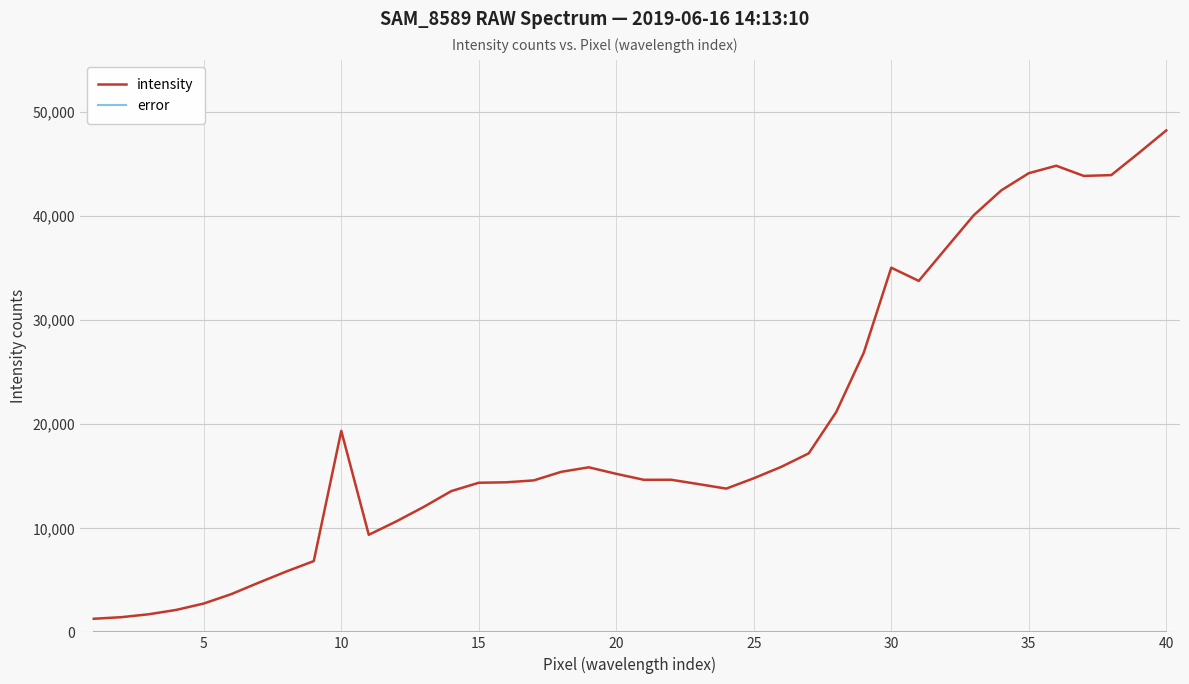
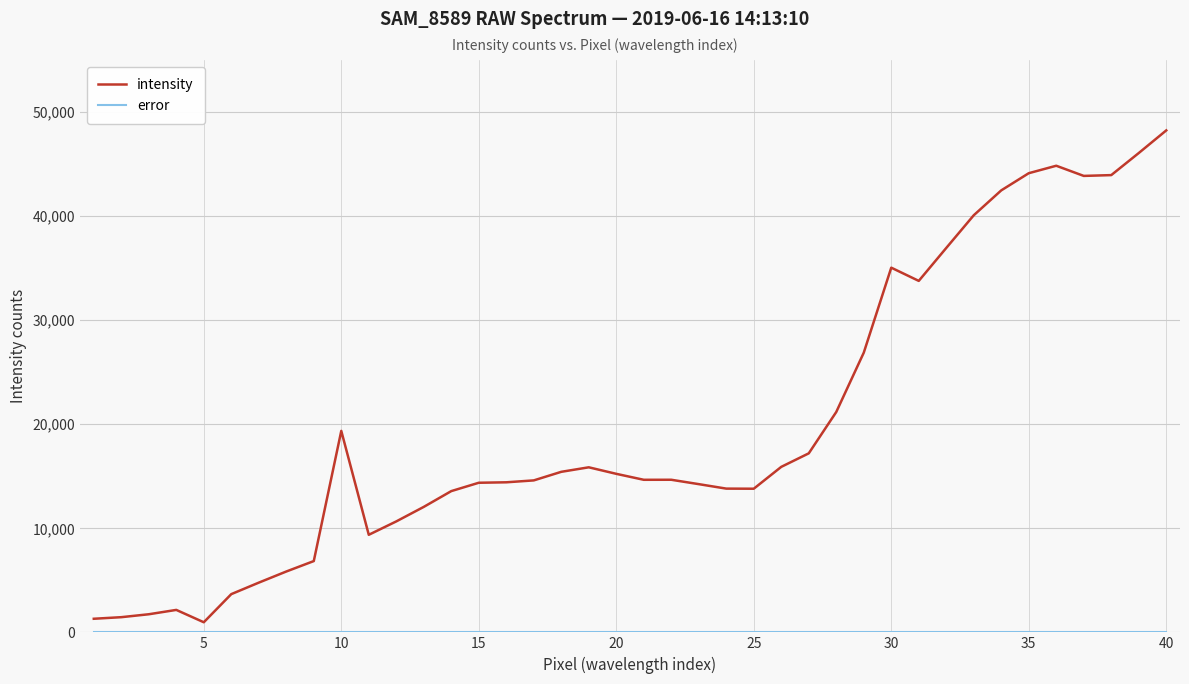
intensity, 5: 2,800 -> 1,000
intensity, 25: 14,800 -> 13,800
